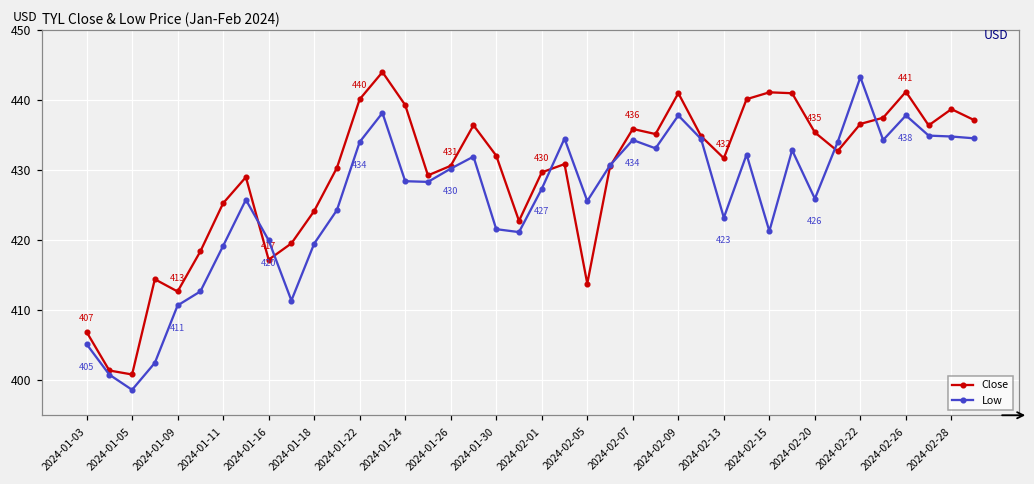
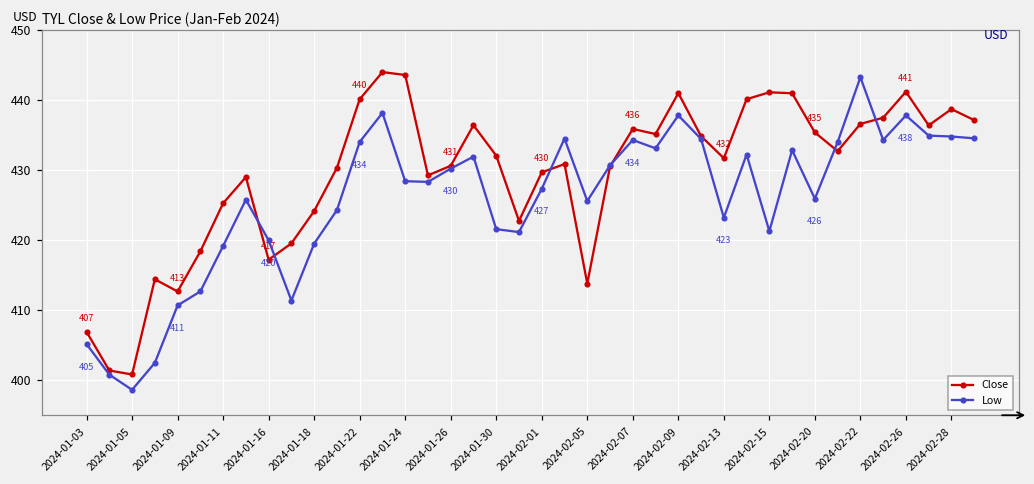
Close, 2024-01-24: 439 -> 444
